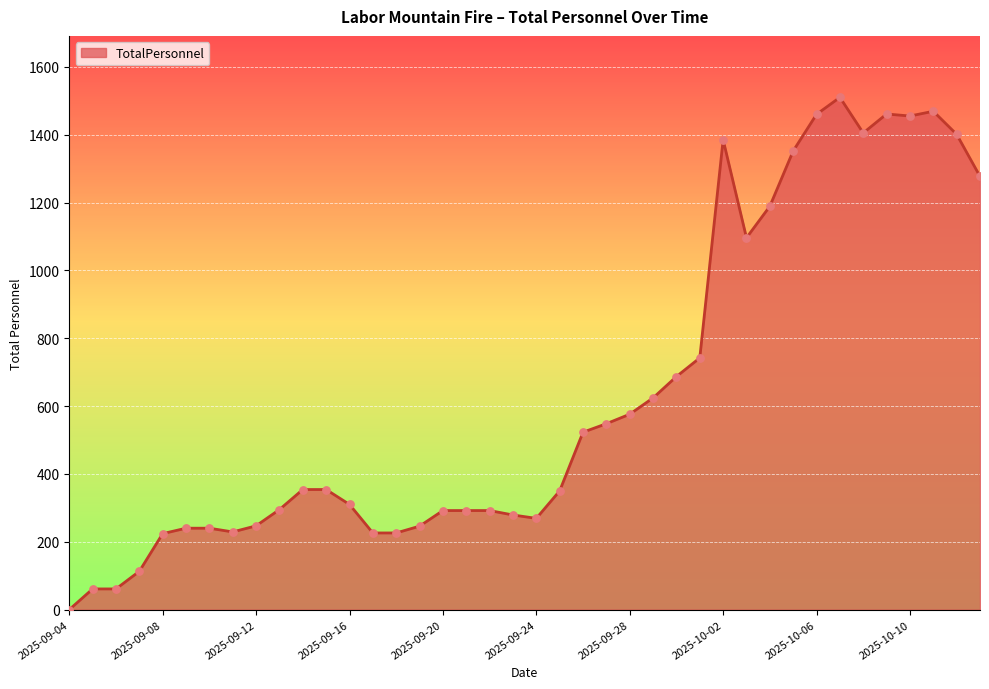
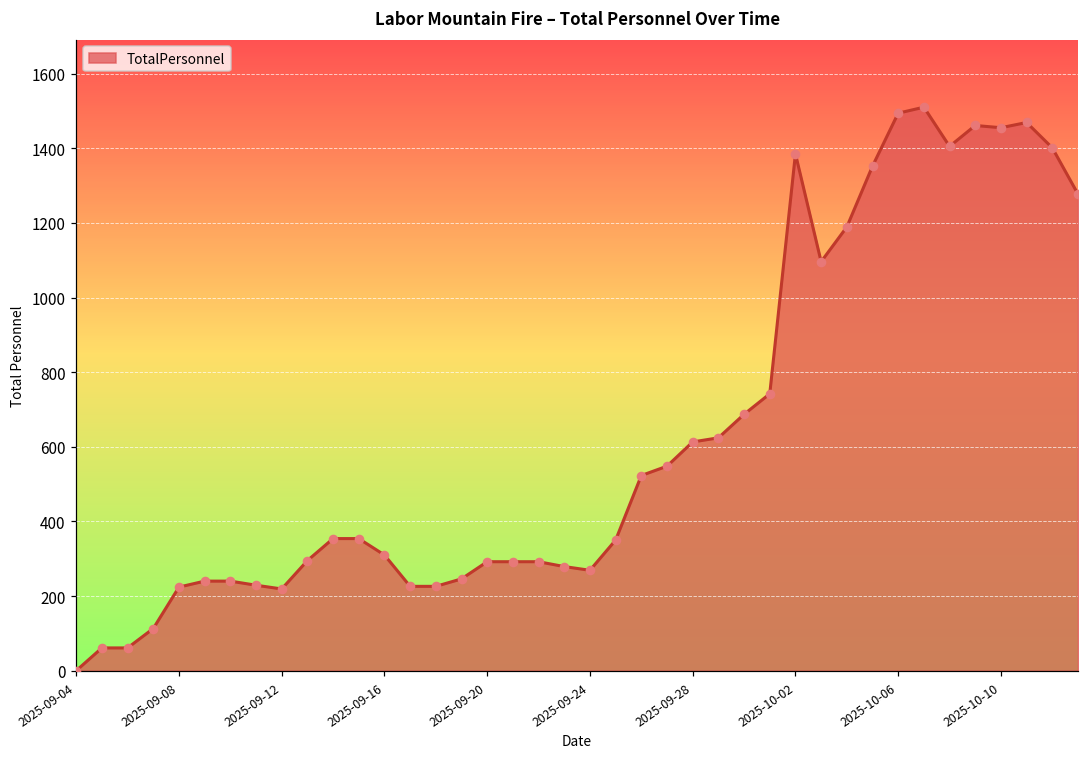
2025-09-12: 250 -> 220
2025-09-28: 580 -> 610
2025-10-06: 1460 -> 1490
